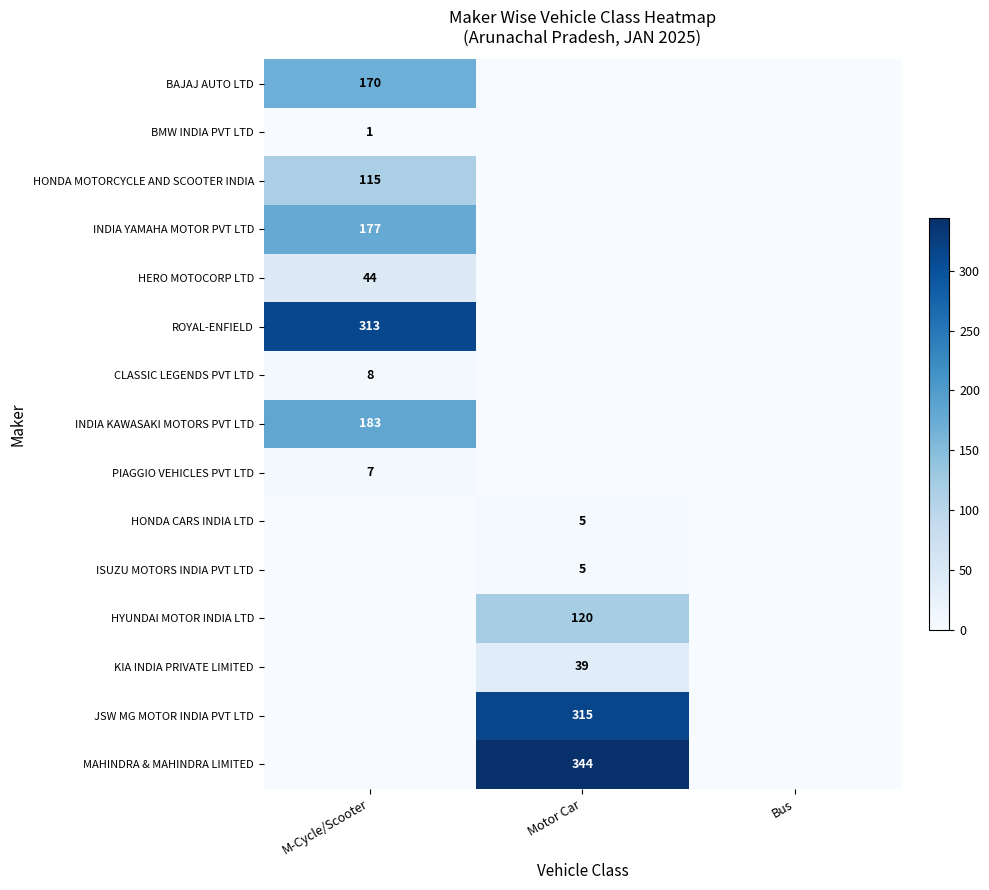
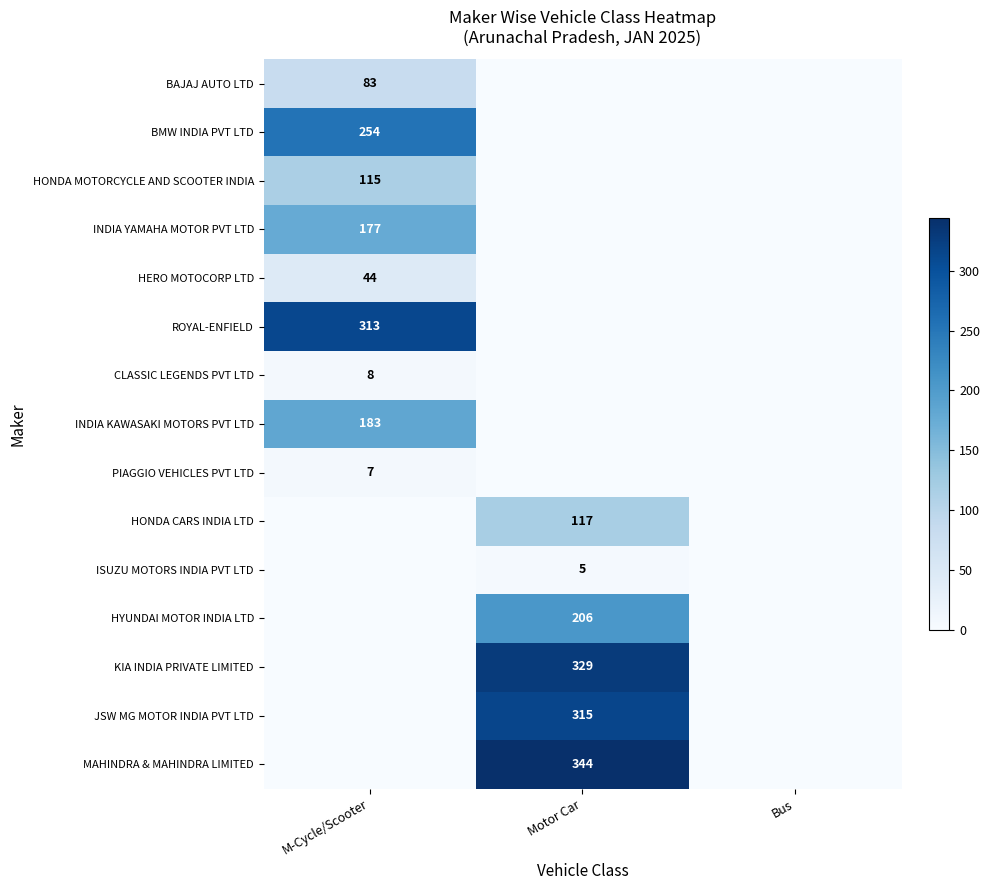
BAJAJ AUTO LTD, M-Cycle/Scooter: 170 -> 83
BMW INDIA PVT LTD, M-Cycle/Scooter: 1 -> 254
HONDA CARS INDIA LTD, Motor Car: 5 -> 117
HYUNDAI MOTOR INDIA LTD, Motor Car: 120 -> 206
KIA INDIA PRIVATE LIMITED, Motor Car: 39 -> 329
